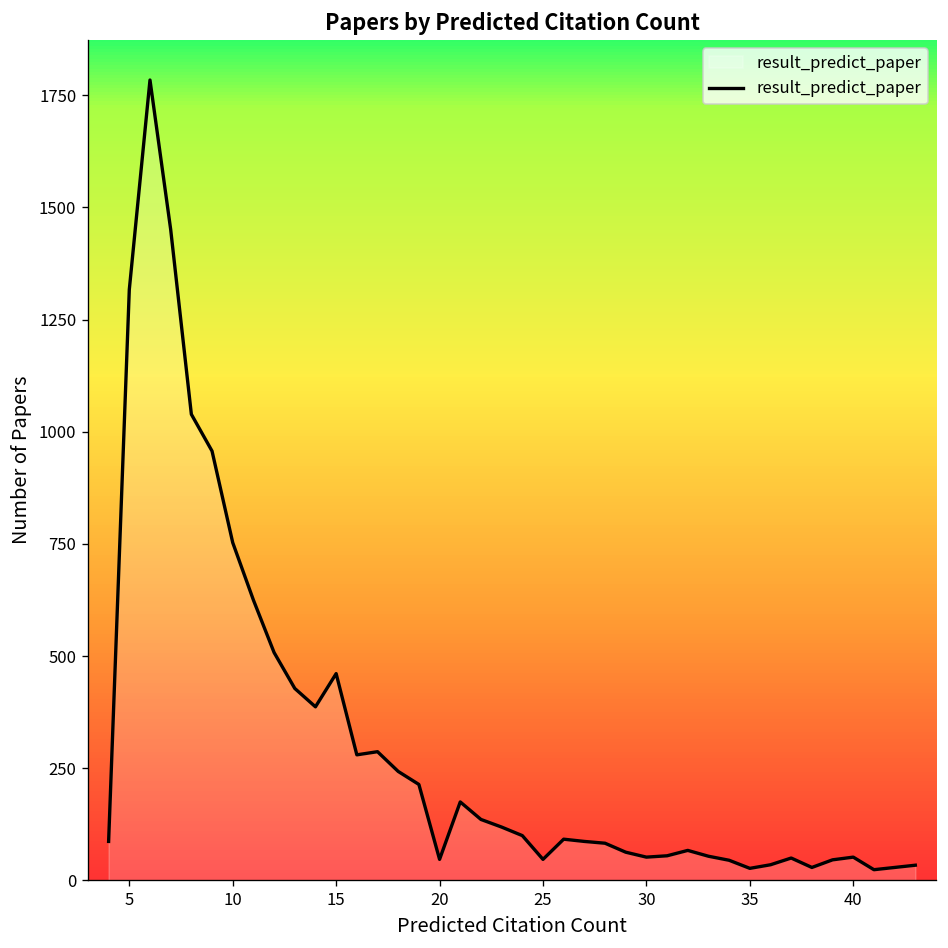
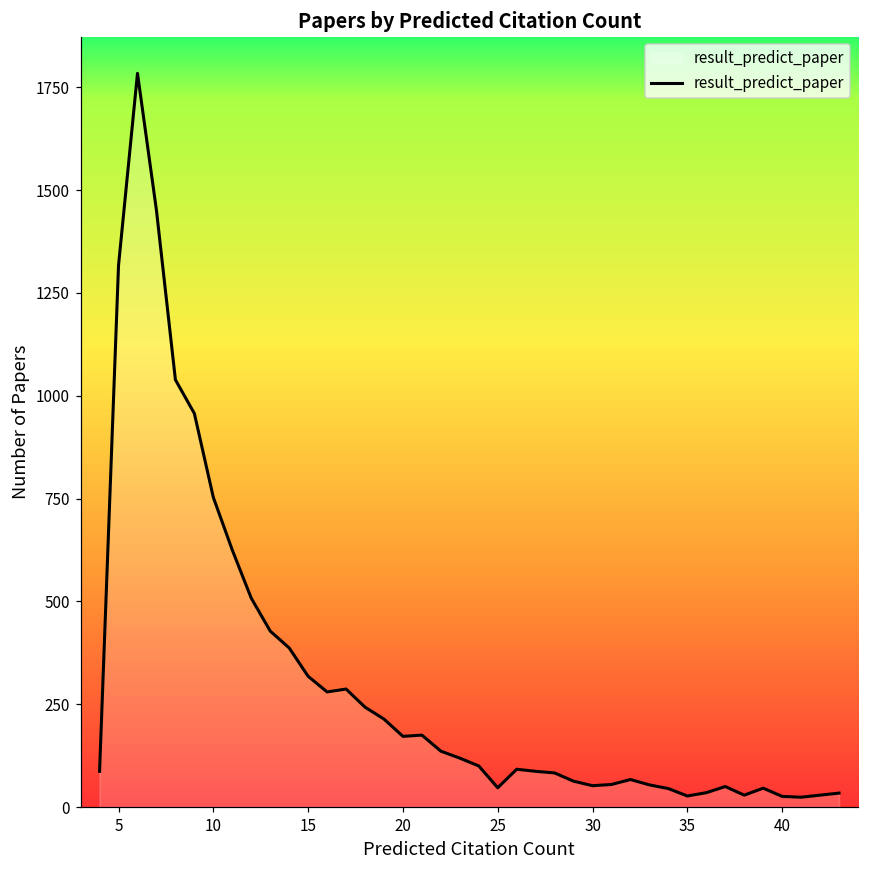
15: 460 -> 320
20: 50 -> 170
40: 50 -> 30
